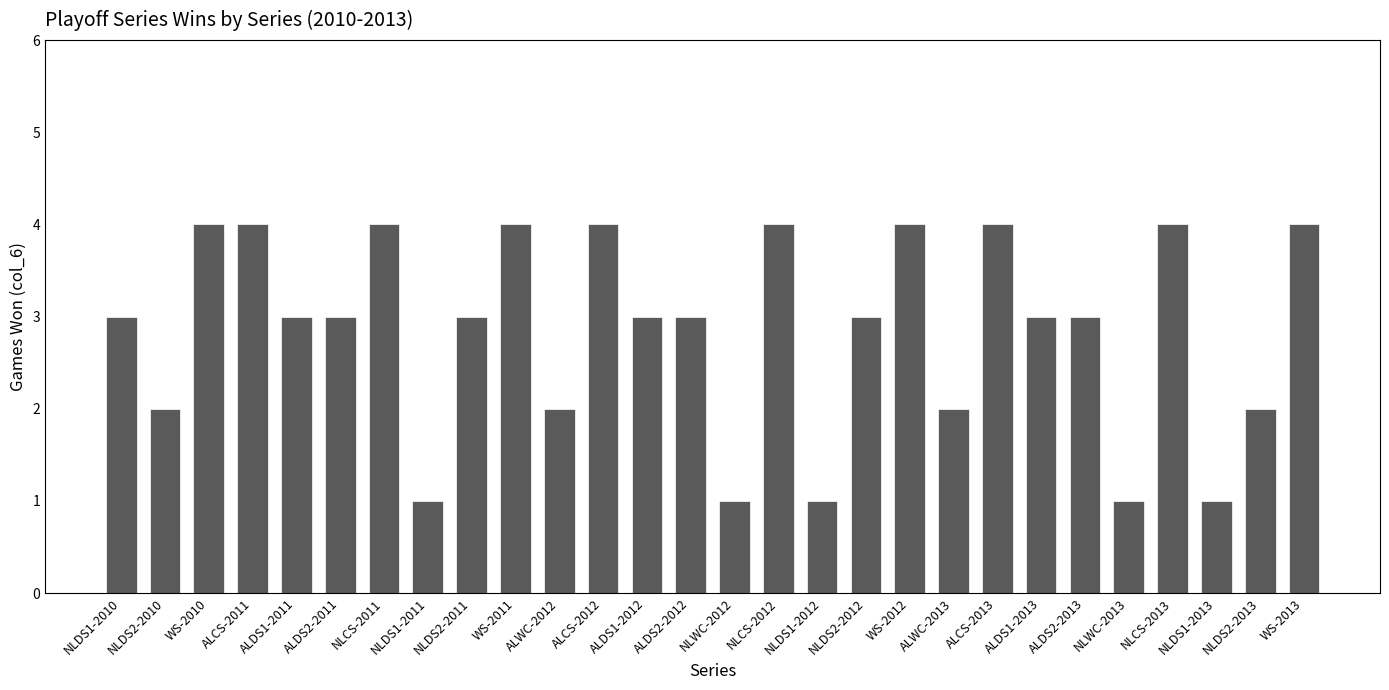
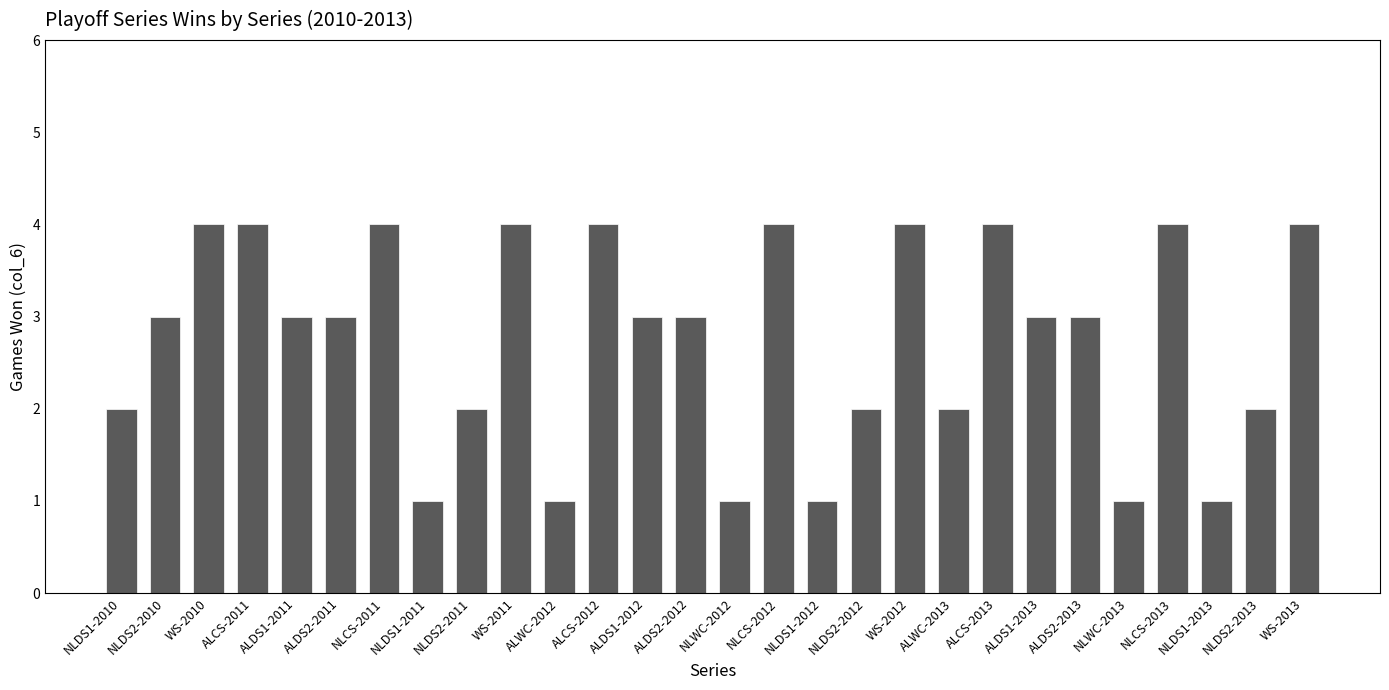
NLDS1-2010: 3 -> 2
NLDS2-2010: 2 -> 3
NLDS2-2011: 3 -> 2
ALWC-2012: 2 -> 1
NLDS2-2012: 3 -> 2
